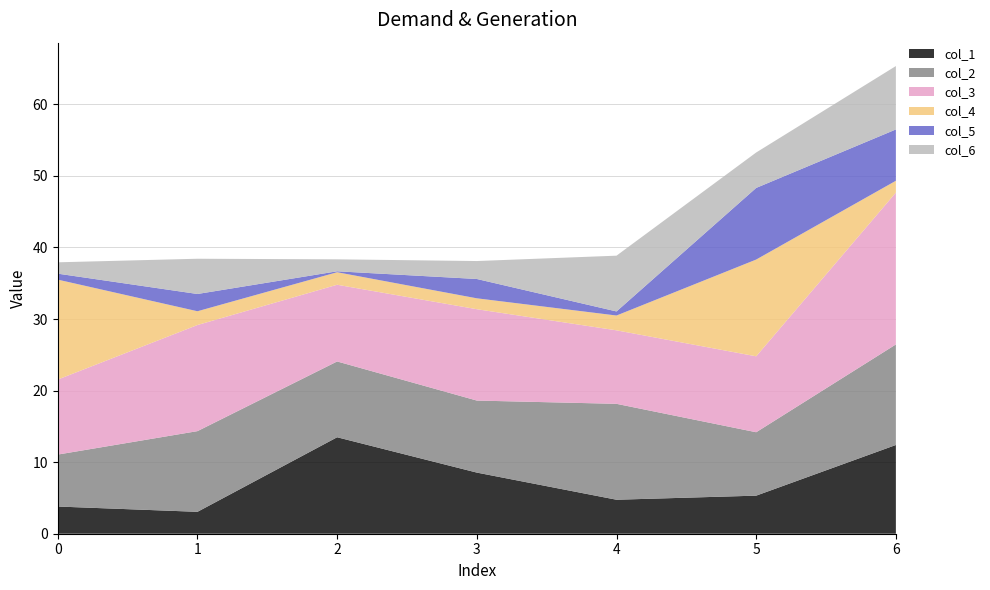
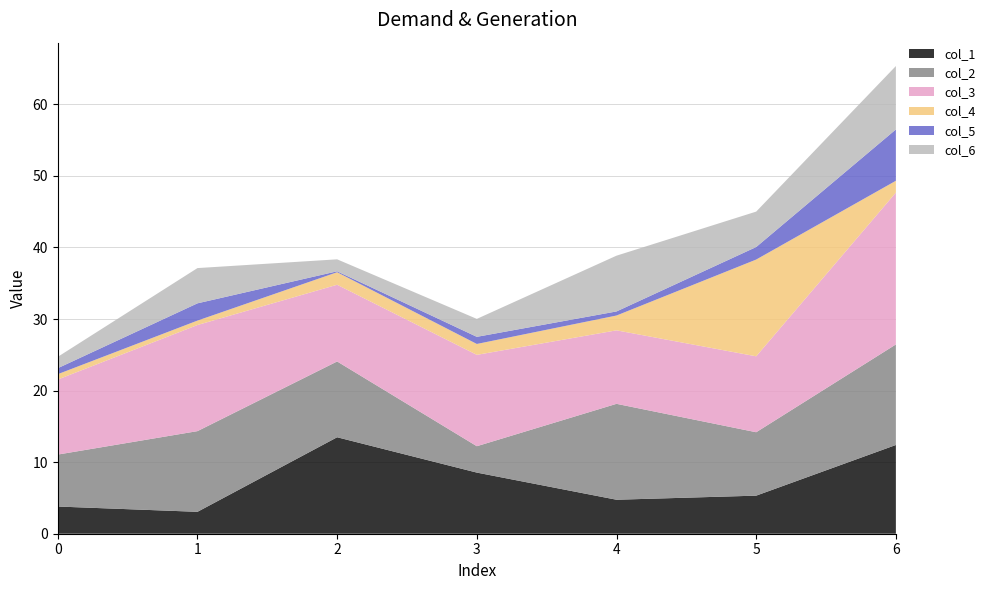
col_4, 0: 14 -> 1
col_4, 1: 2 -> 1
col_2, 3: 10 -> 4
col_5, 3: 3 -> 1
col_5, 5: 10 -> 2
